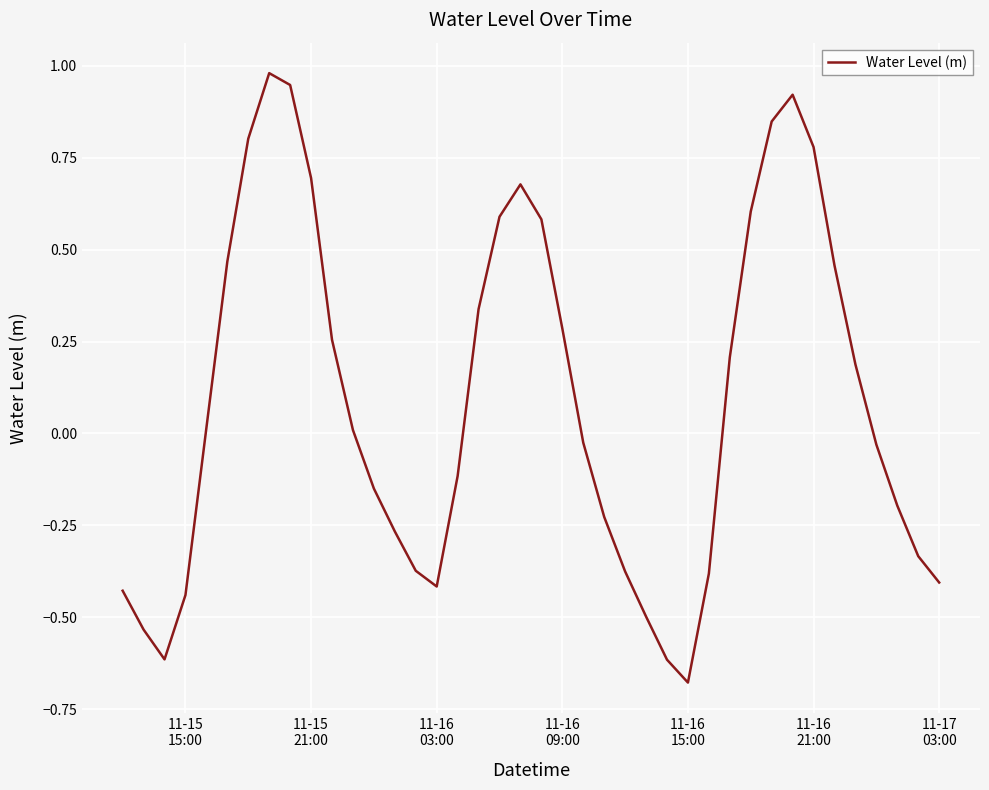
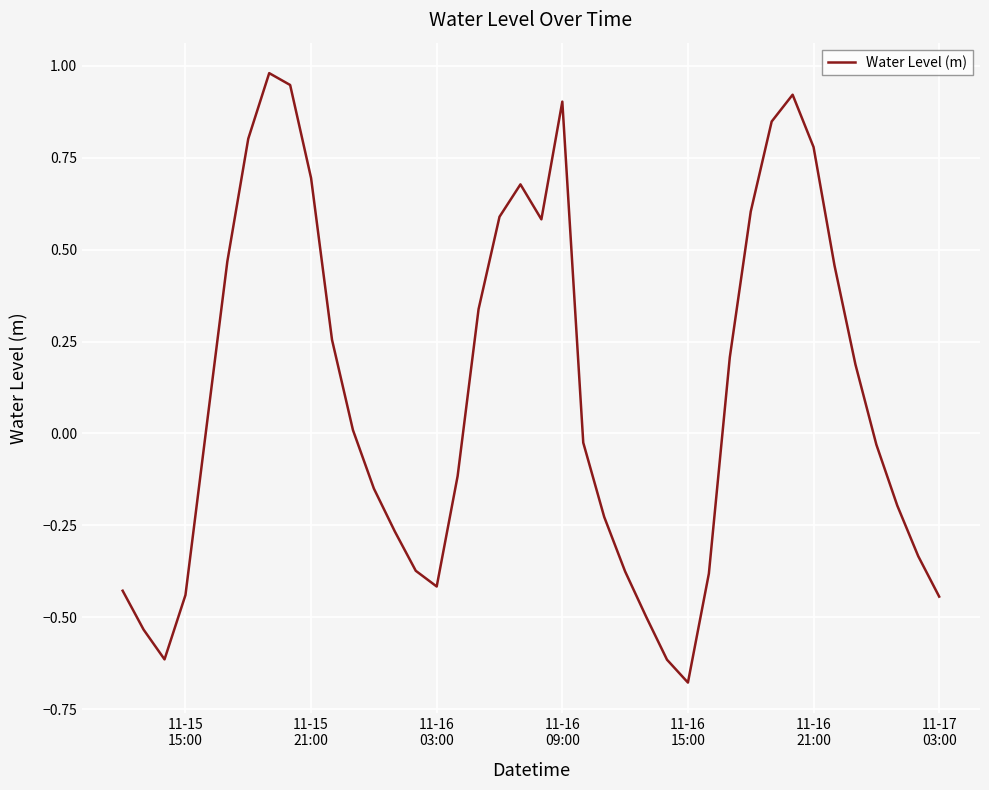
11-16 09:00: 0.29 -> 0.90
11-17 03:00: -0.41 -> -0.44
